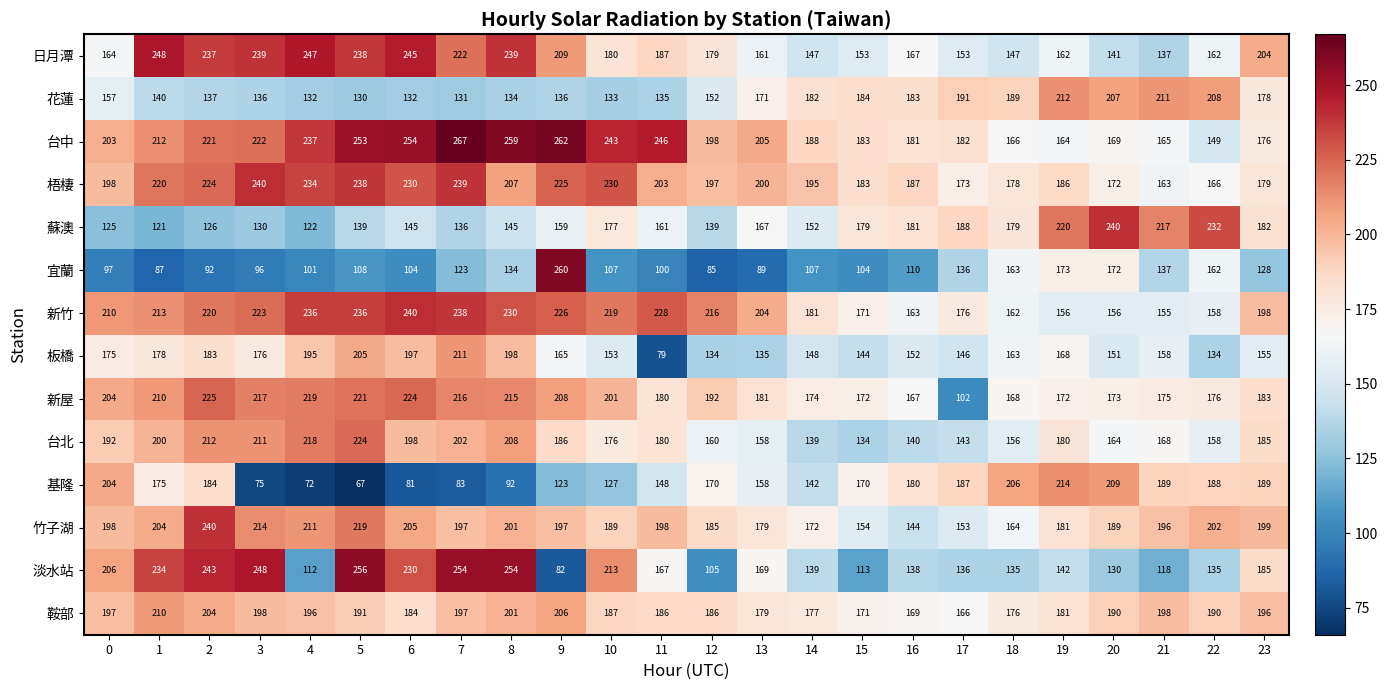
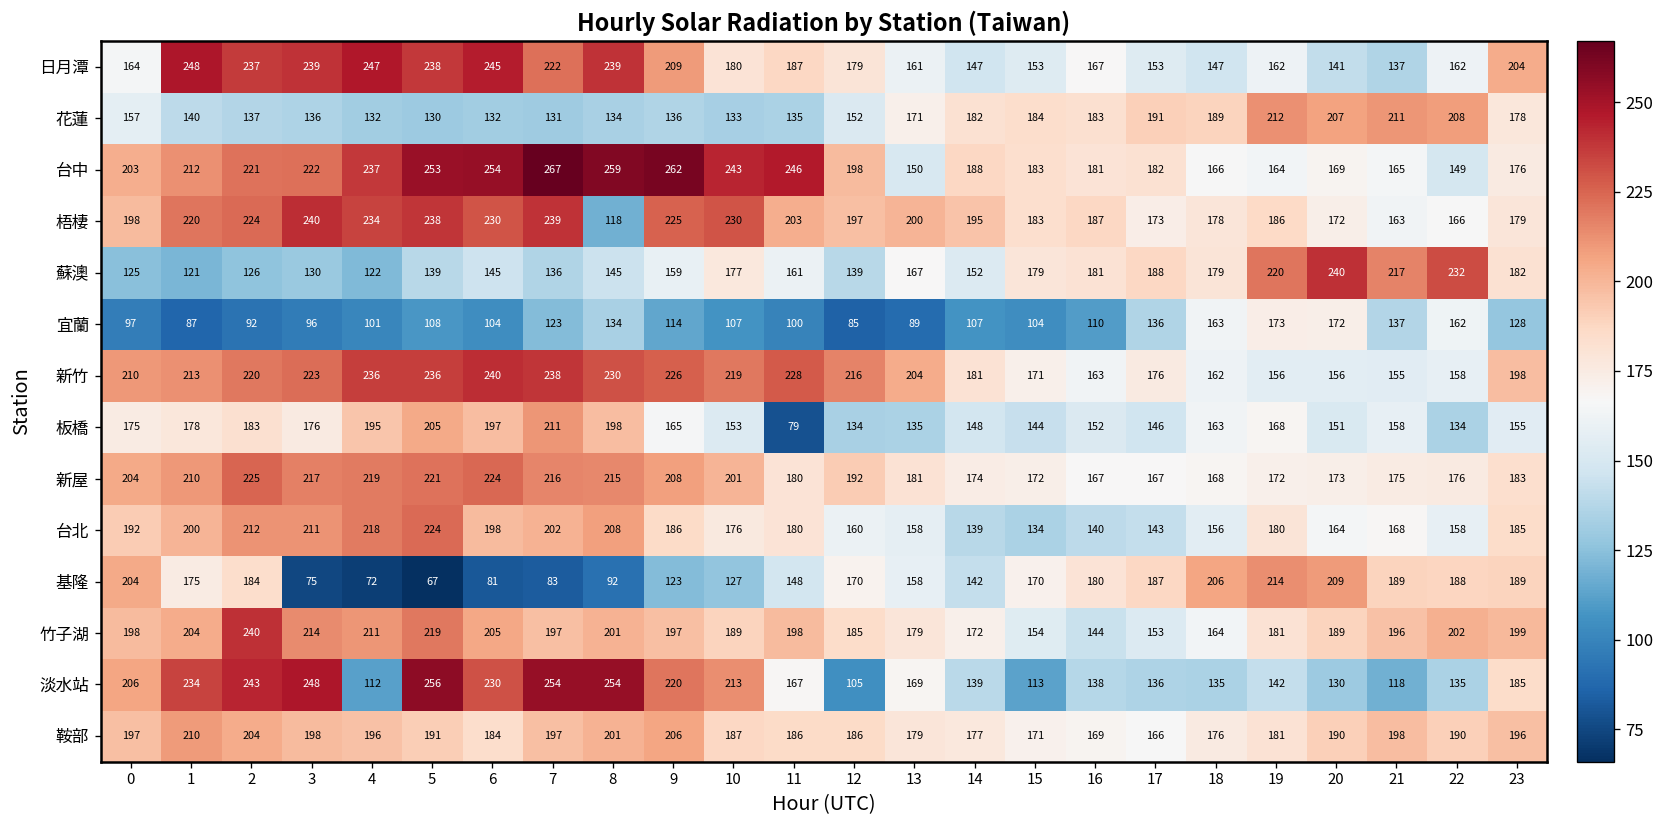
台中, 13: 205 -> 150
梧棲, 8: 207 -> 118
宜蘭, 9: 260 -> 114
新屋, 17: 102 -> 167
淡水站, 9: 82 -> 220
